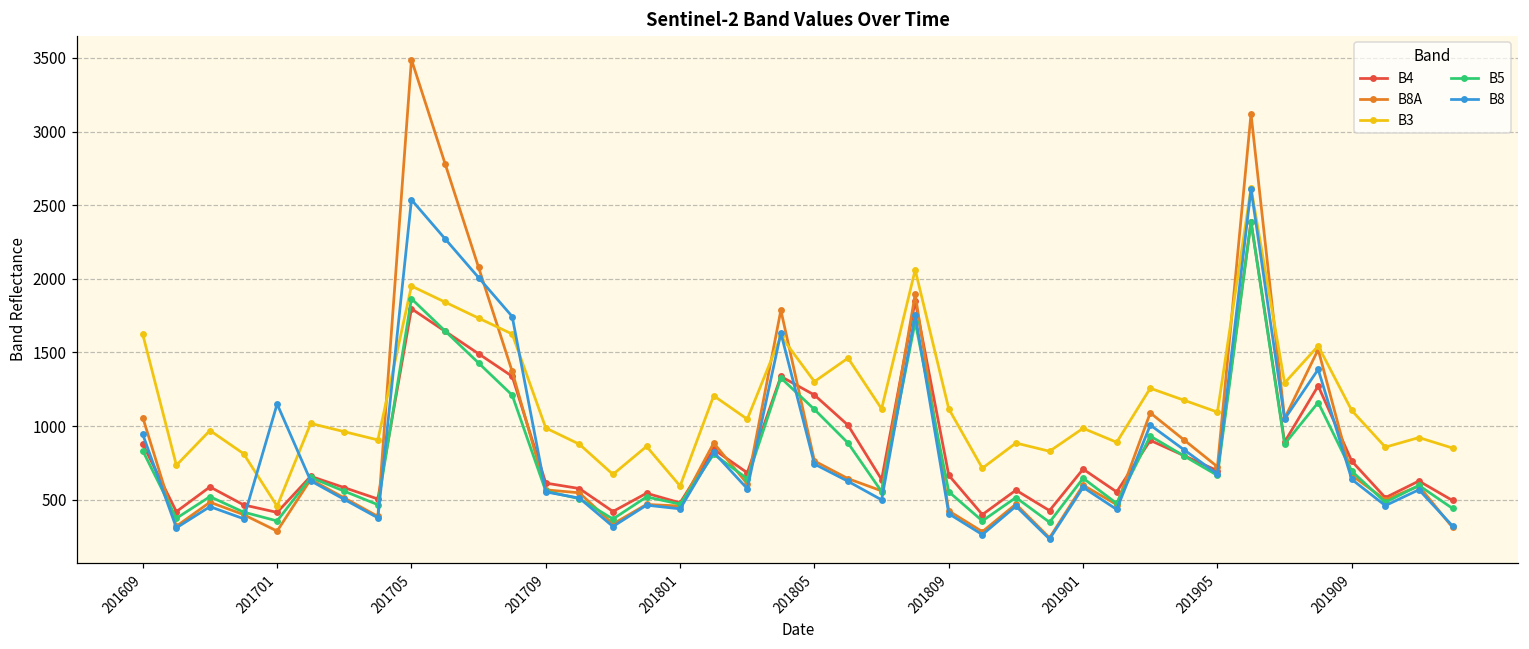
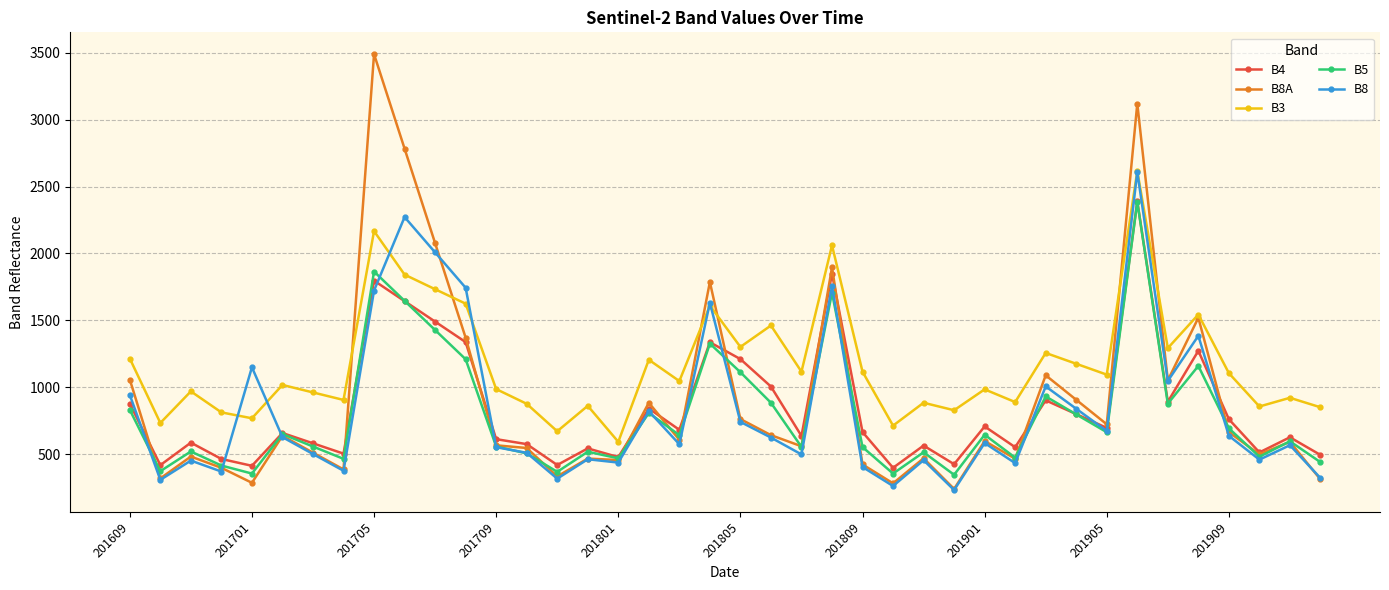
B3, 201609: 1620 -> 1220
B3, 201701: 460 -> 770
B3, 201705: 1950 -> 2170
B8, 201705: 2540 -> 1720
